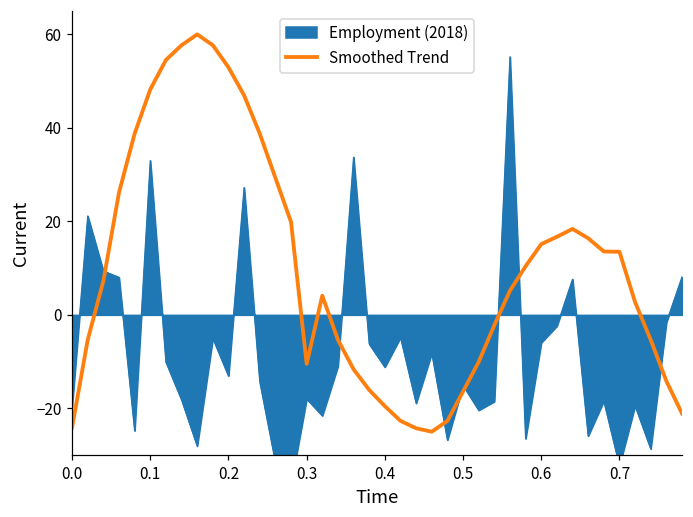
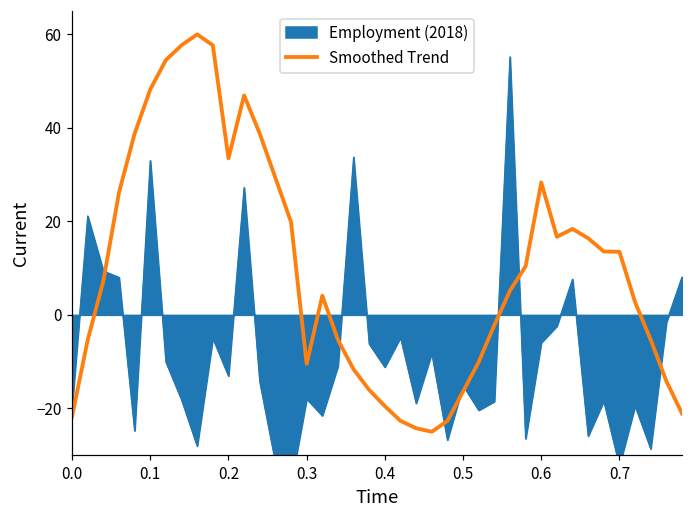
Smoothed Trend, 0.0: -24 -> -22
Smoothed Trend, 0.2: 53 -> 33
Smoothed Trend, 0.6: 15 -> 28
